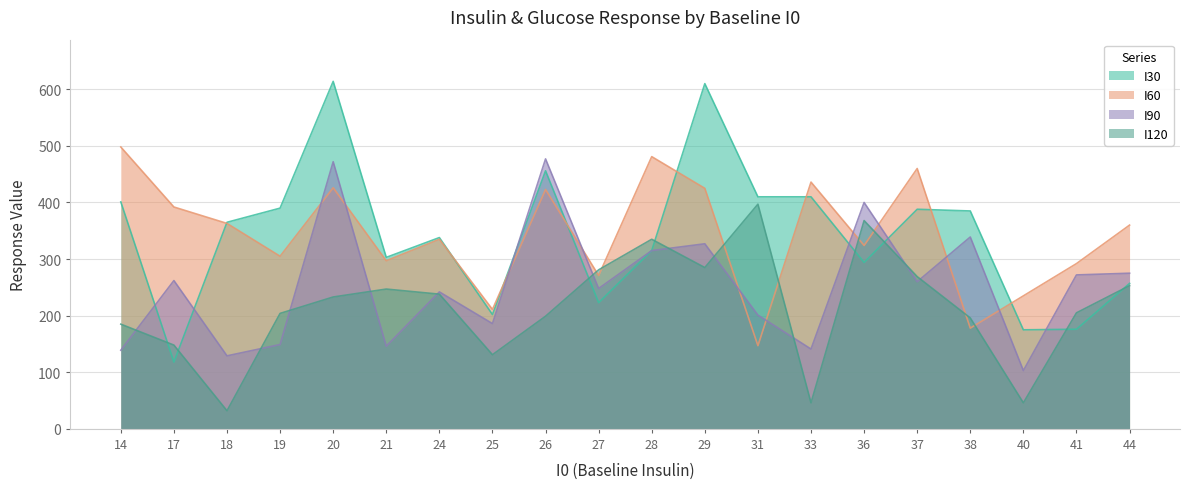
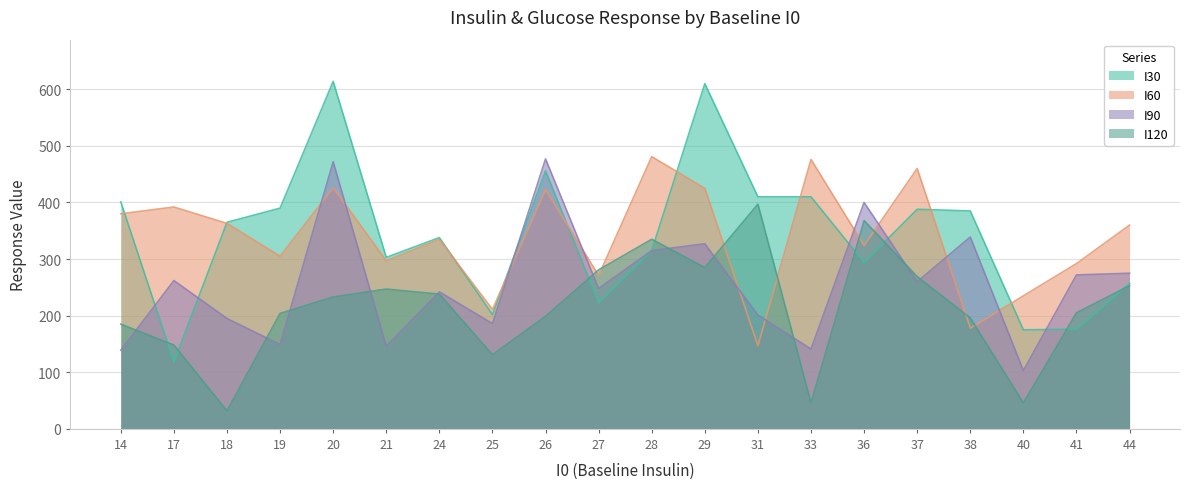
I60, 14: 500 -> 380
I90, 18: 130 -> 200
I60, 33: 440 -> 480
